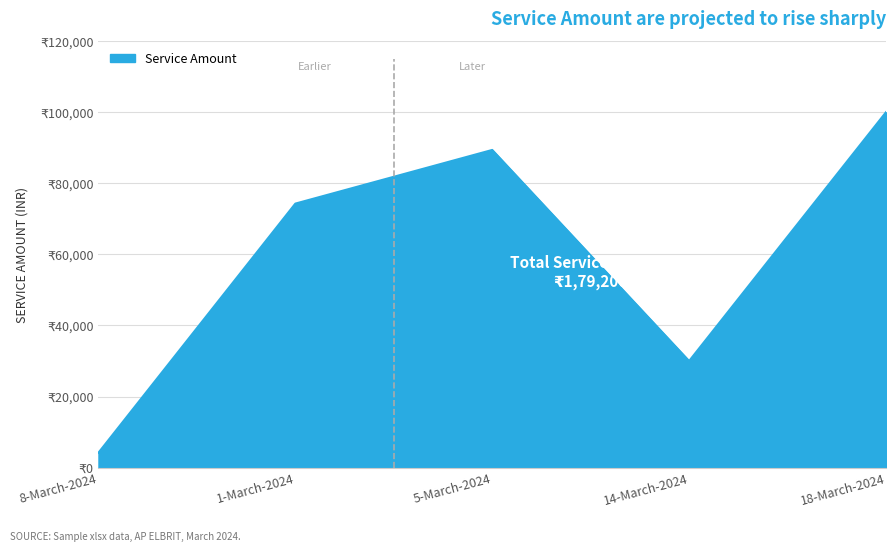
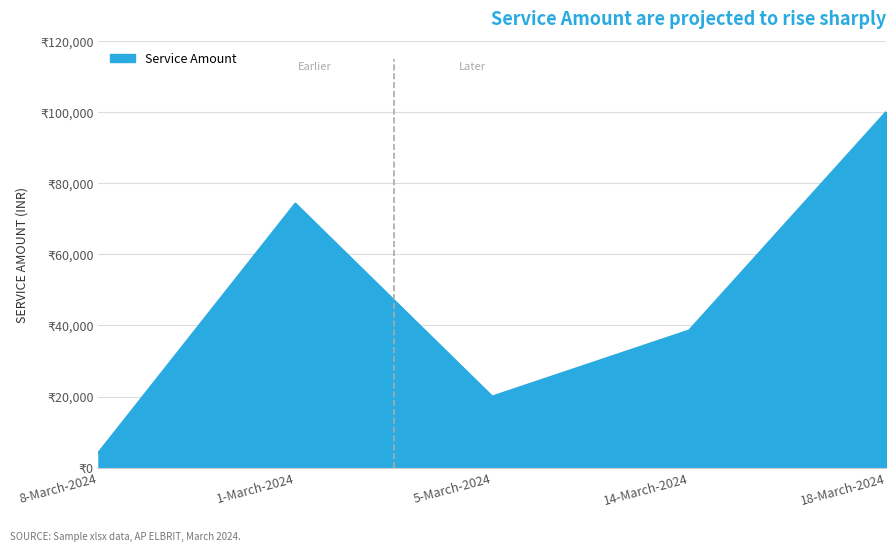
5-March-2024: ₹89,000 -> ₹20,000
14-March-2024: ₹30,000 -> ₹39,000
